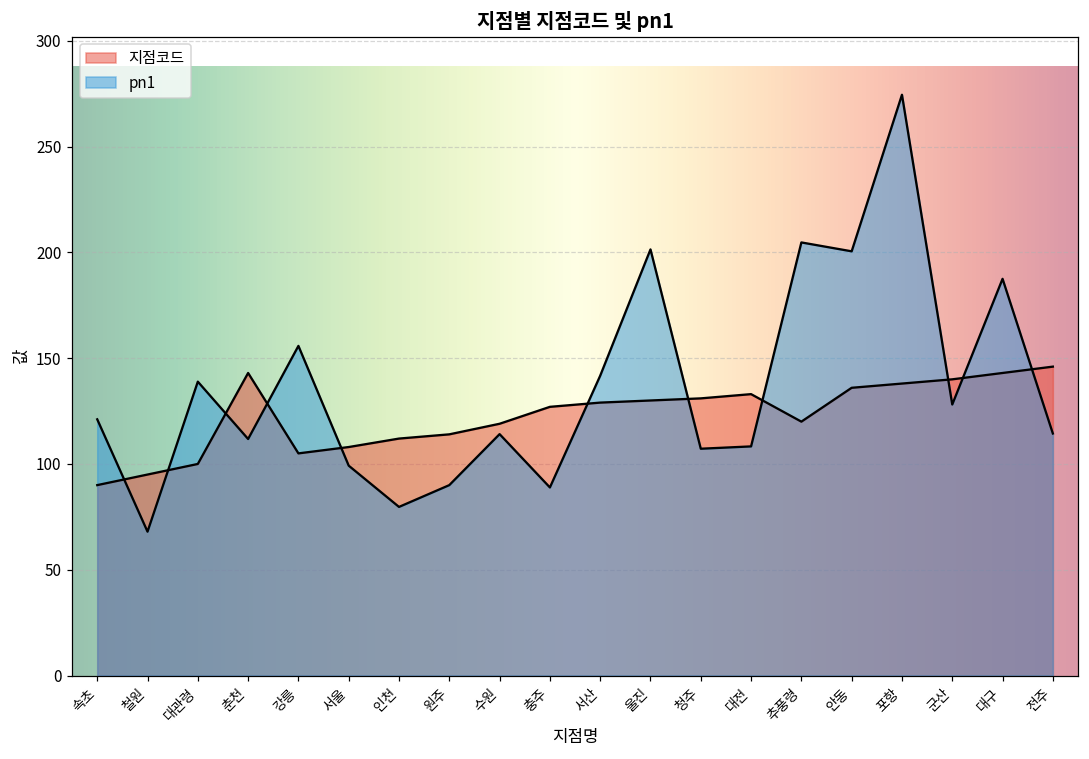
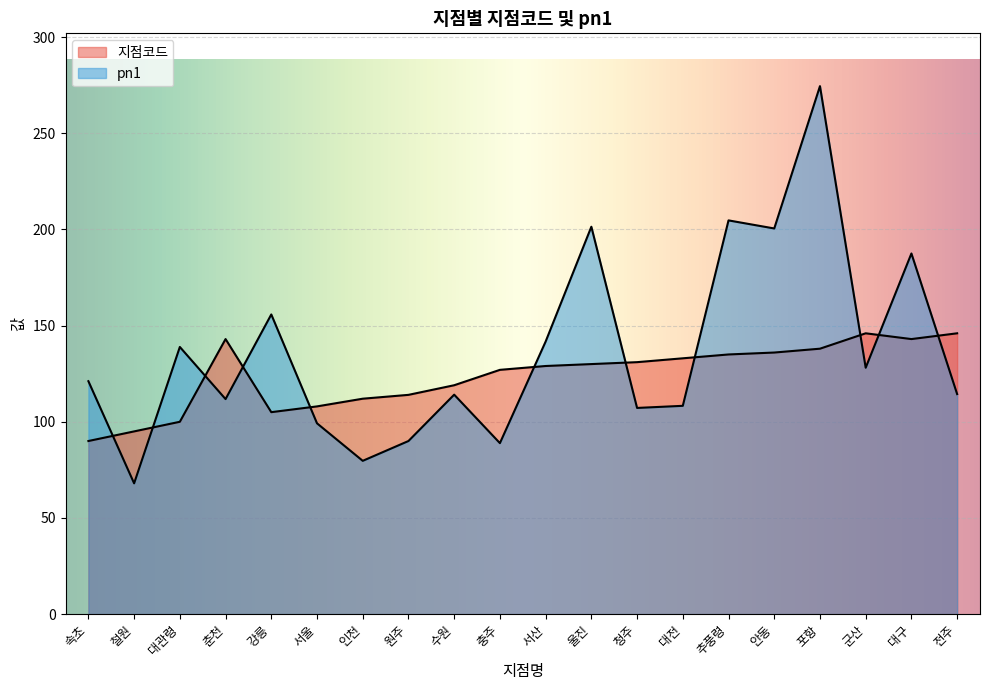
지점코드, 추풍령: 120 -> 135
지점코드, 군산: 140 -> 146
